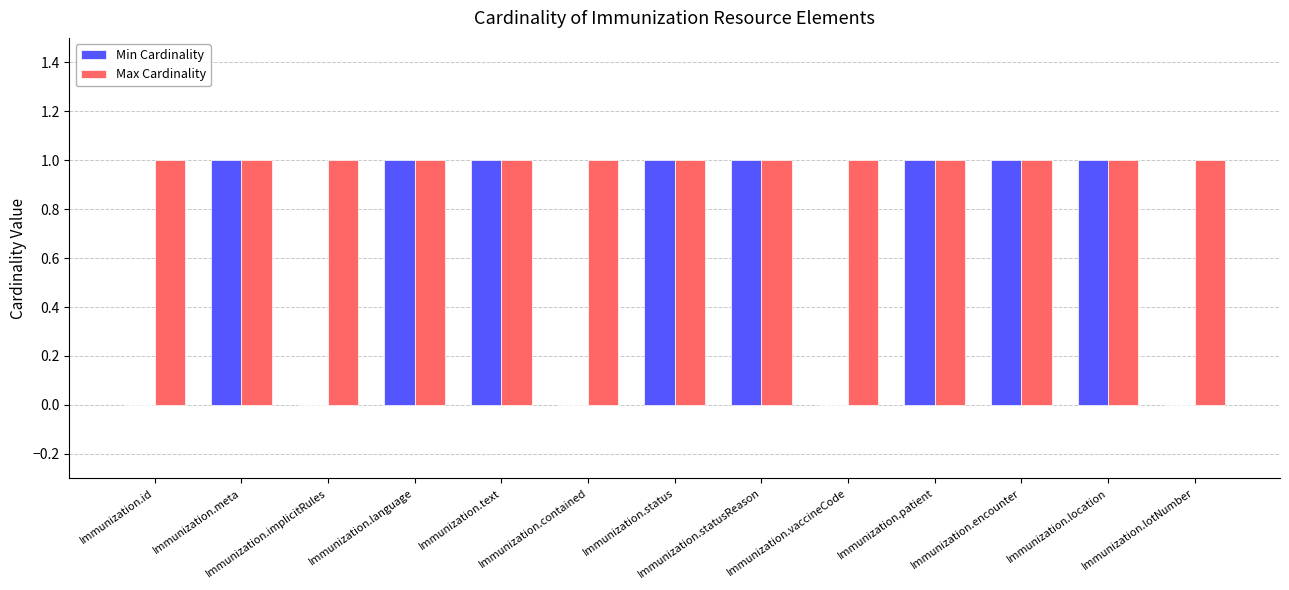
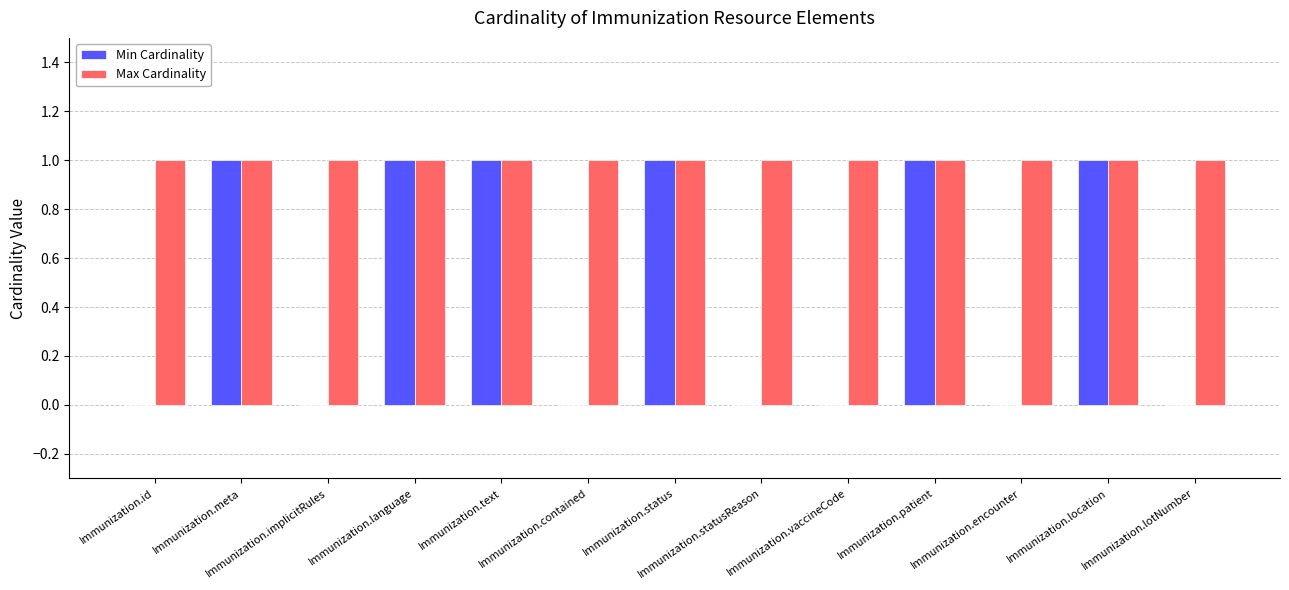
Min Cardinality, Immunization.statusReason: 1 -> 0
Min Cardinality, Immunization.encounter: 1 -> 0
